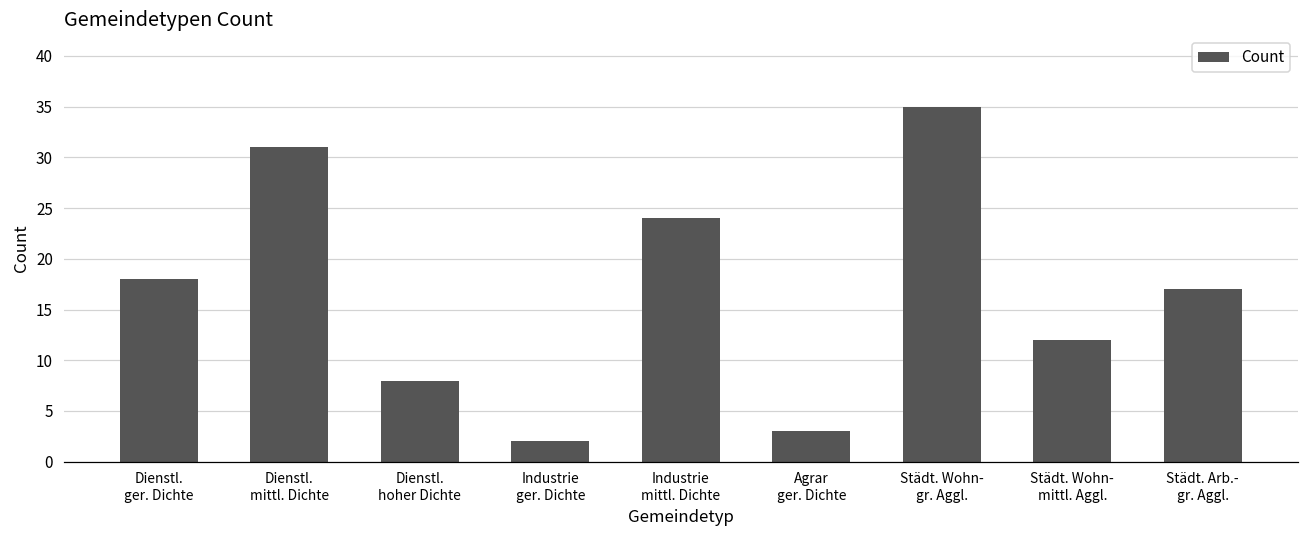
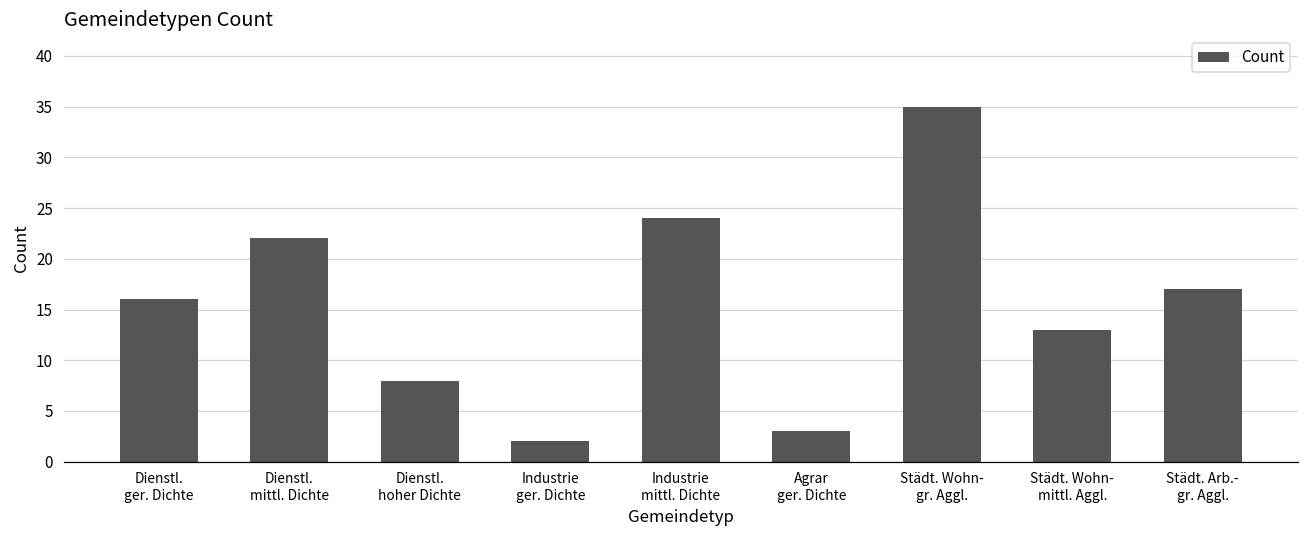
Dienstl. ger. Dichte: 18 -> 16
Dienstl. mittl. Dichte: 31 -> 22
Städt. Wohn- mittl. Aggl.: 12 -> 13
